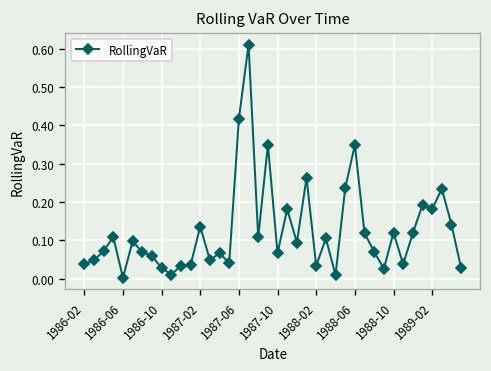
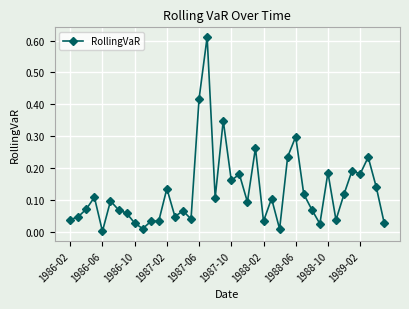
1987-10: 0.07 -> 0.16
1988-06: 0.35 -> 0.30
1988-10: 0.12 -> 0.19
